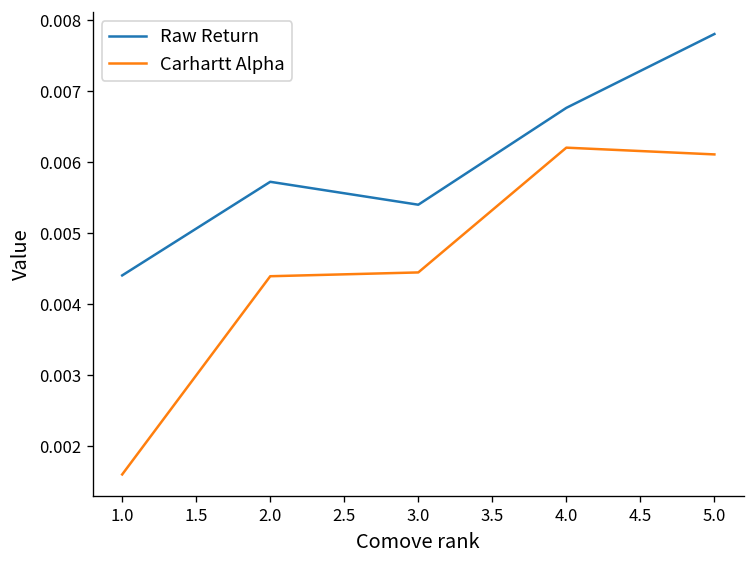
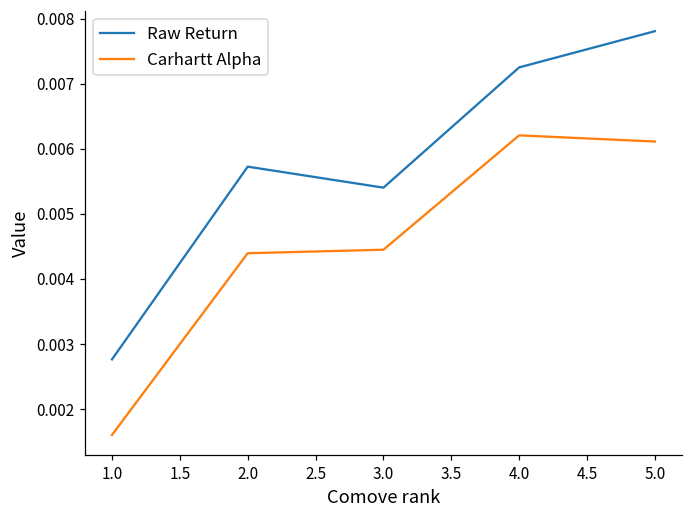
Raw Return, 1.0: 0.0044 -> 0.0028
Raw Return, 4.0: 0.0068 -> 0.0073
